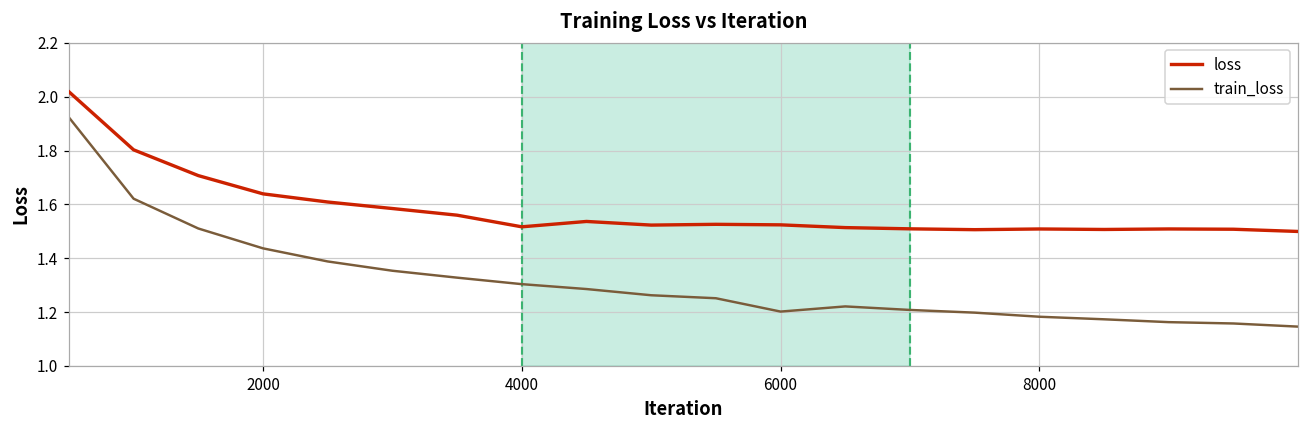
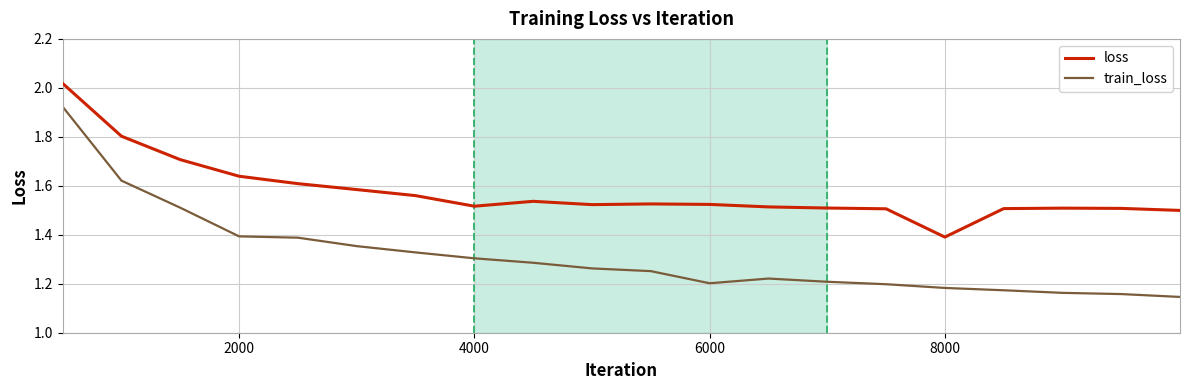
train_loss, 2000: 1.44 -> 1.39
loss, 8000: 1.51 -> 1.39
